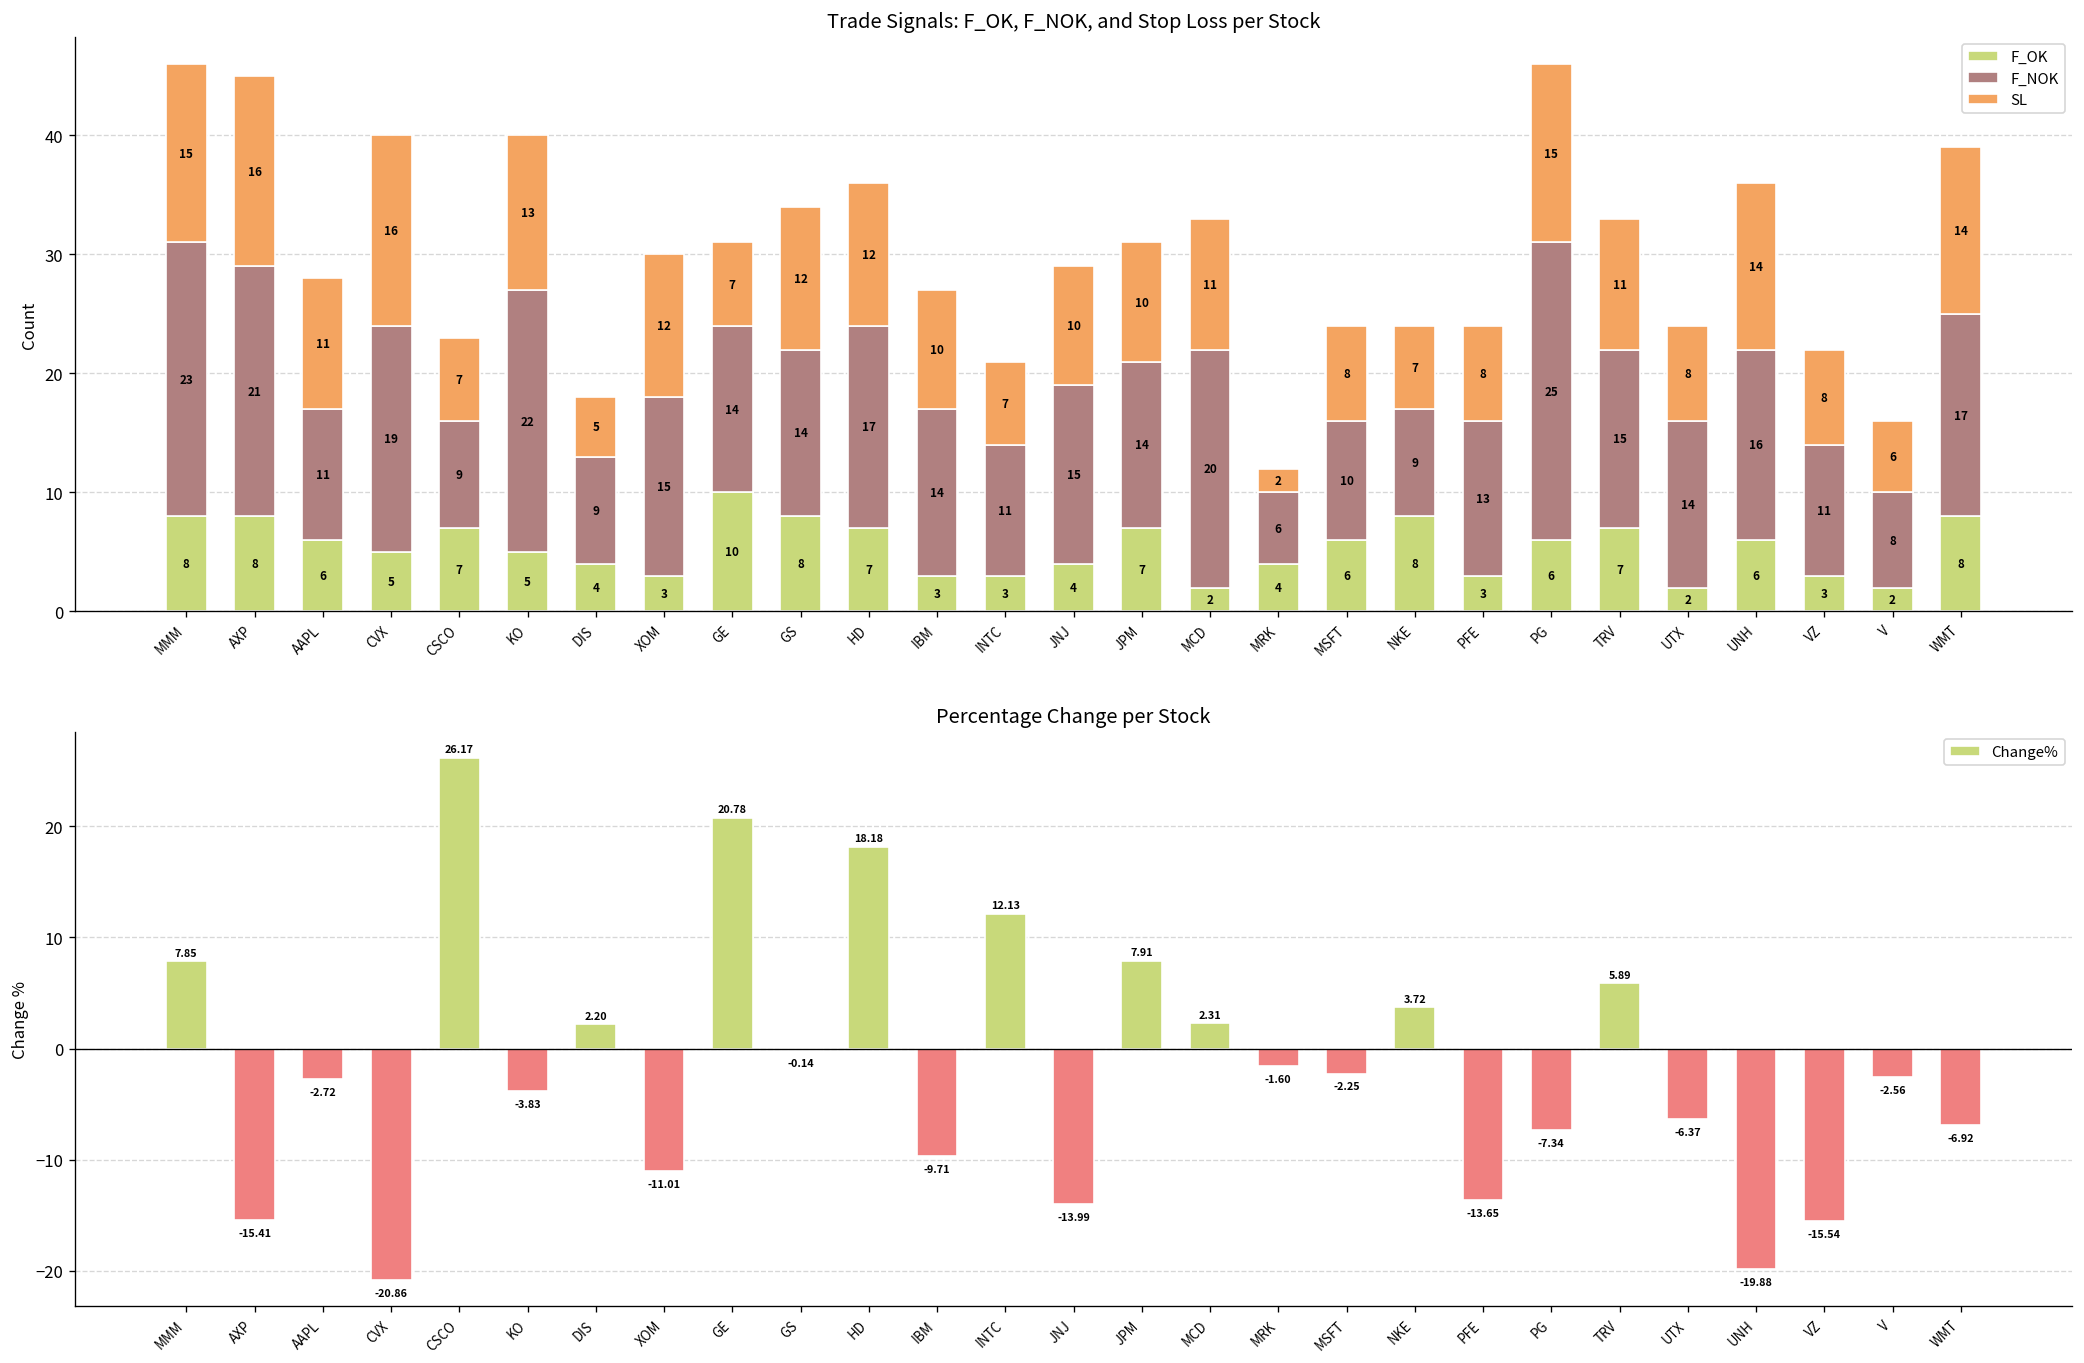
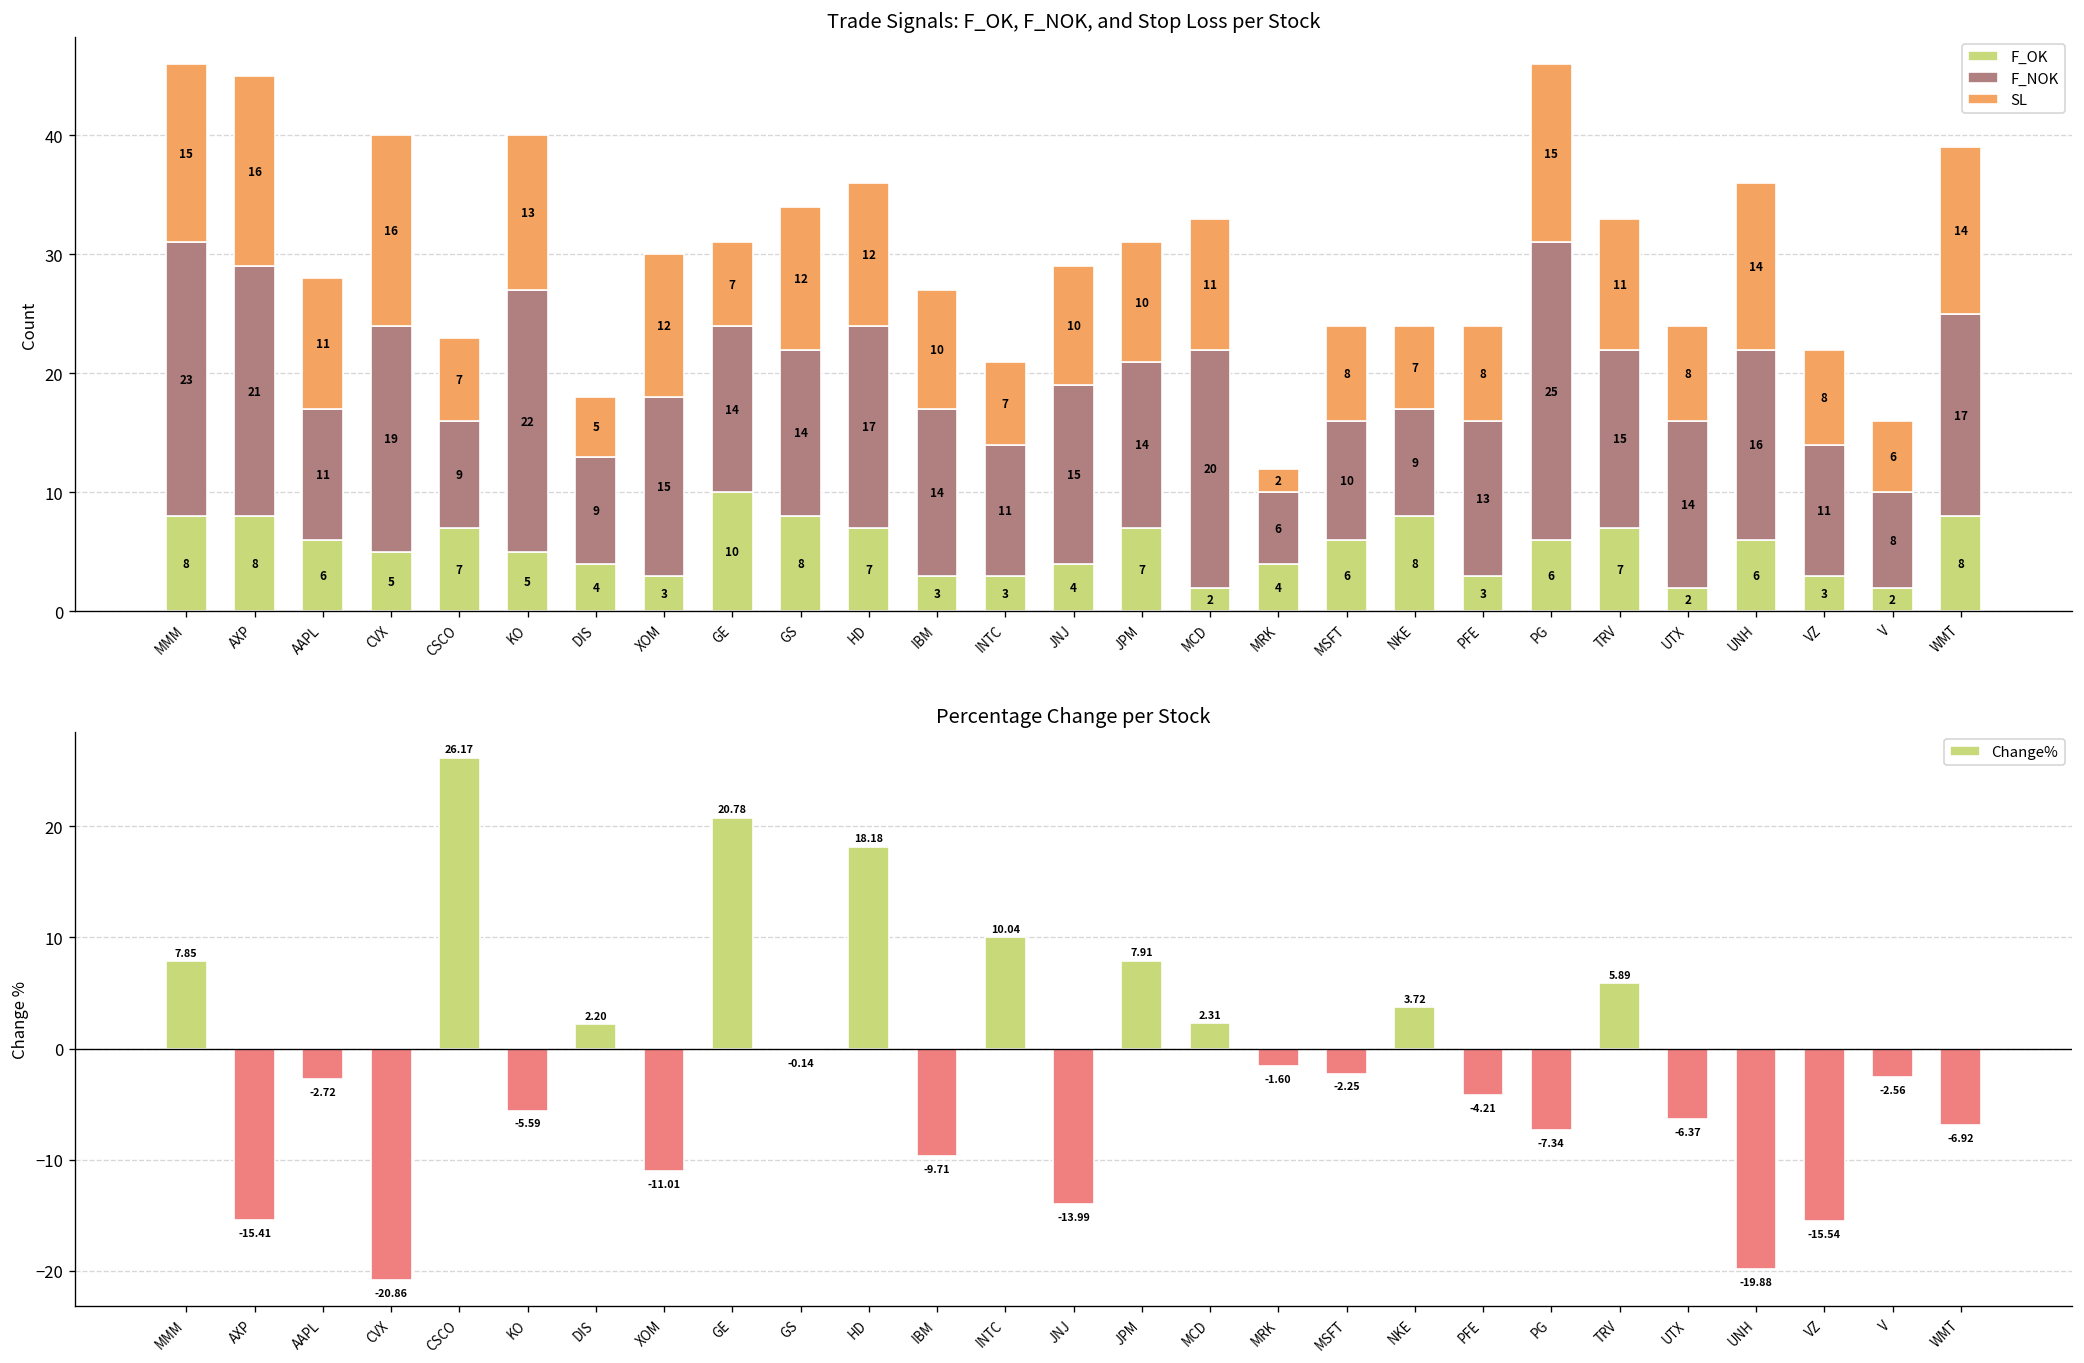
Percentage Change per Stock, KO: -3.83 -> -5.59
Percentage Change per Stock, INTC: 12.13 -> 10.04
Percentage Change per Stock, PFE: -13.65 -> -4.21
